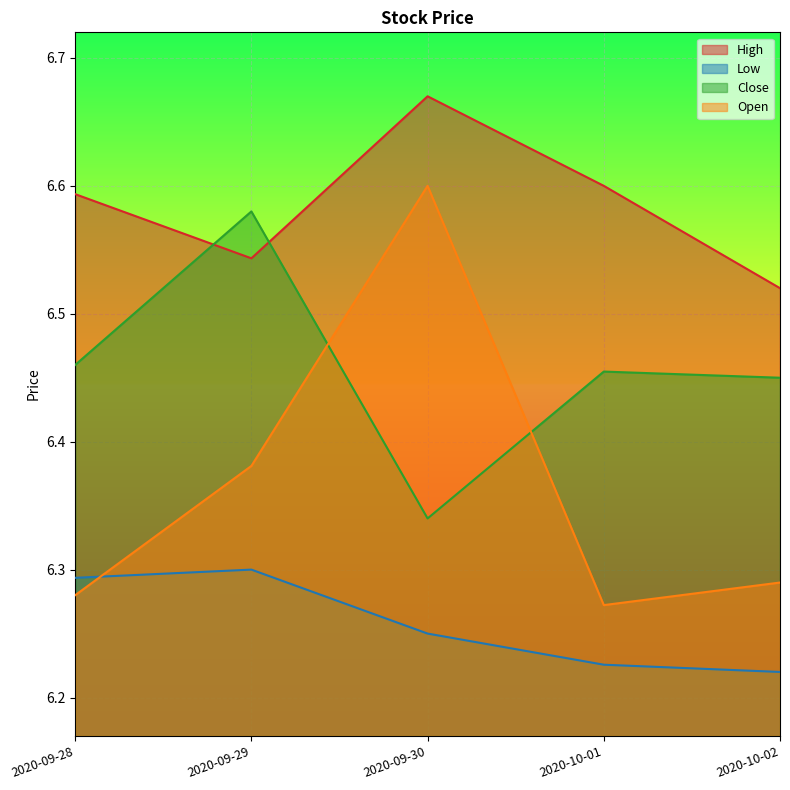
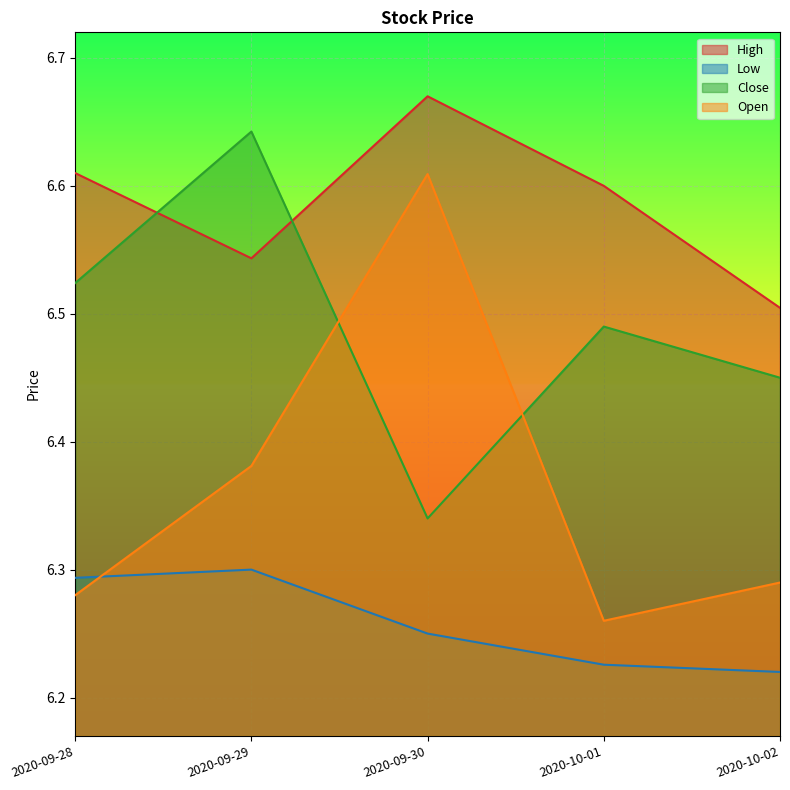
High, 2020-09-28: 6.594 -> 6.610
Close, 2020-09-28: 6.460 -> 6.524
Close, 2020-09-29: 6.580 -> 6.642
Open, 2020-09-30: 6.600 -> 6.609
Close, 2020-10-01: 6.455 -> 6.490
Open, 2020-10-01: 6.272 -> 6.260
High, 2020-10-02: 6.520 -> 6.505
